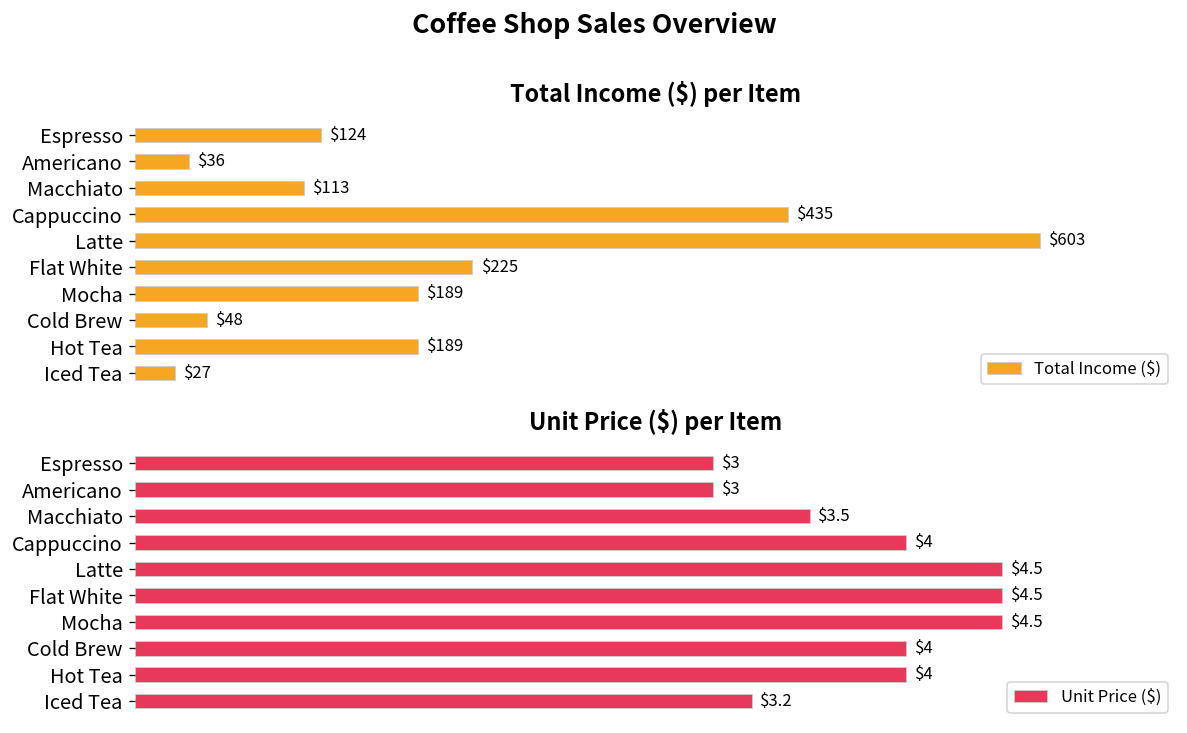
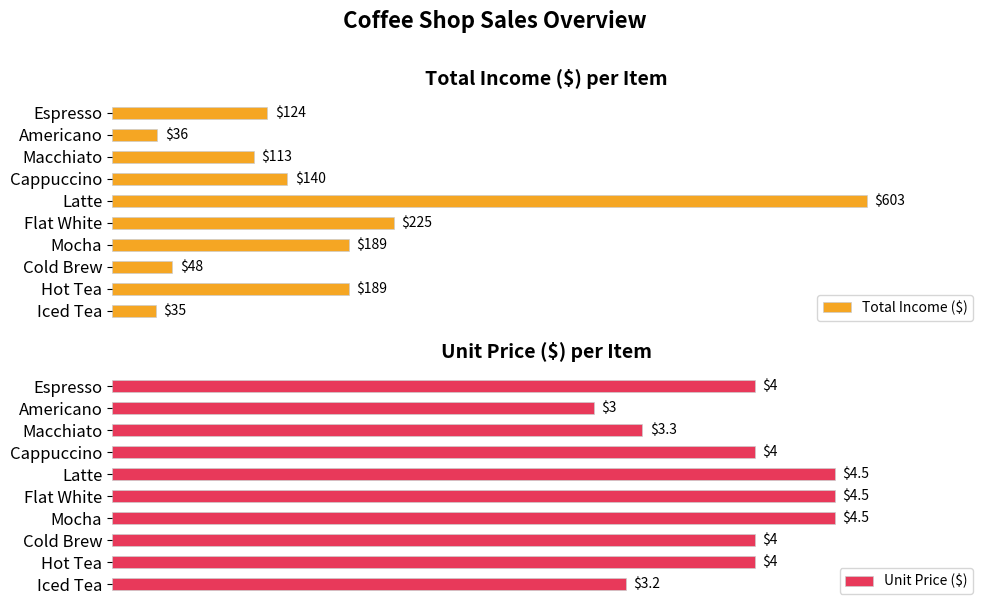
Total Income ($) per Item, Cappuccino: $435 -> $140
Total Income ($) per Item, Iced Tea: $27 -> $35
Unit Price ($) per Item, Espresso: $3 -> $4
Unit Price ($) per Item, Macchiato: $3.5 -> $3.3
